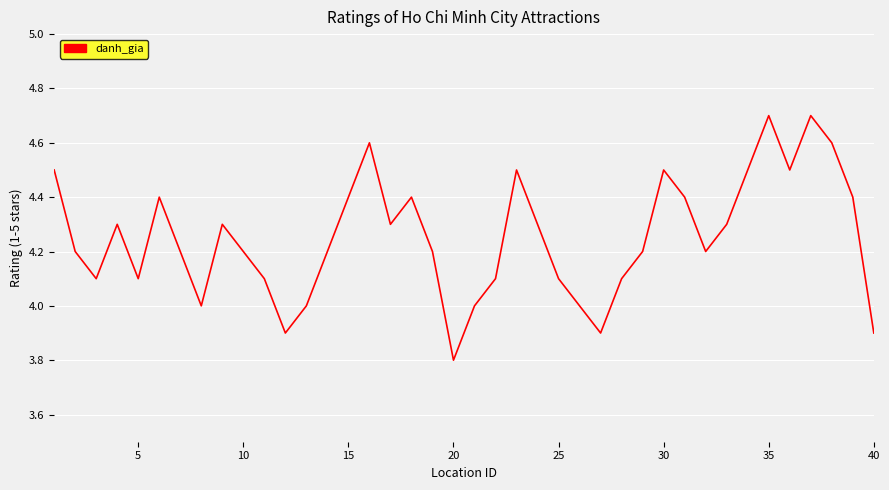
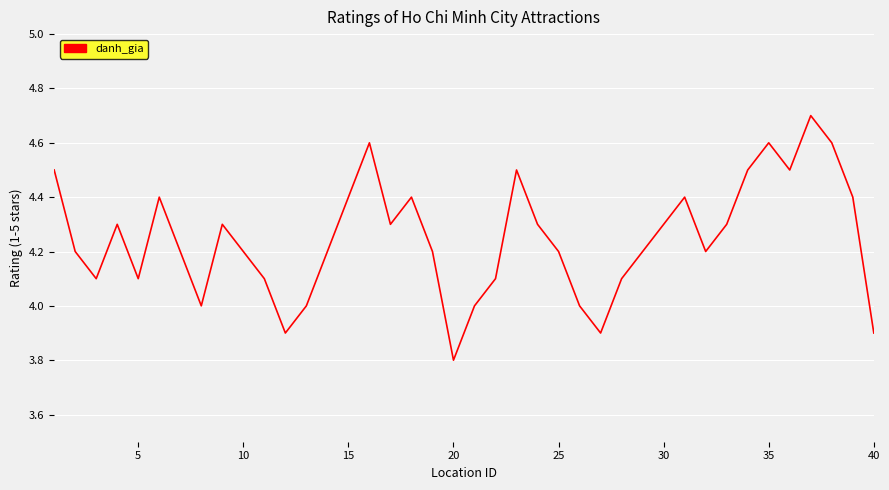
25: 4.1 -> 4.2
30: 4.5 -> 4.3
35: 4.7 -> 4.6
